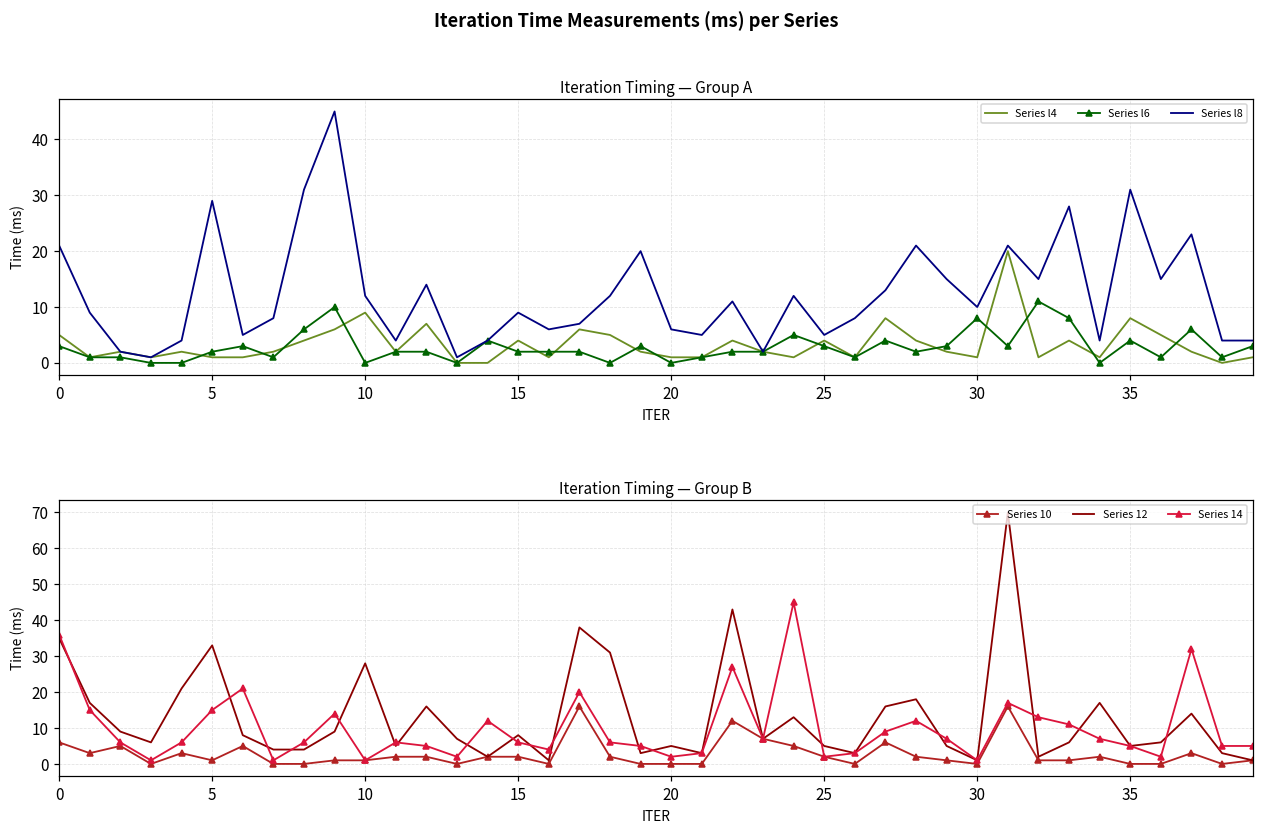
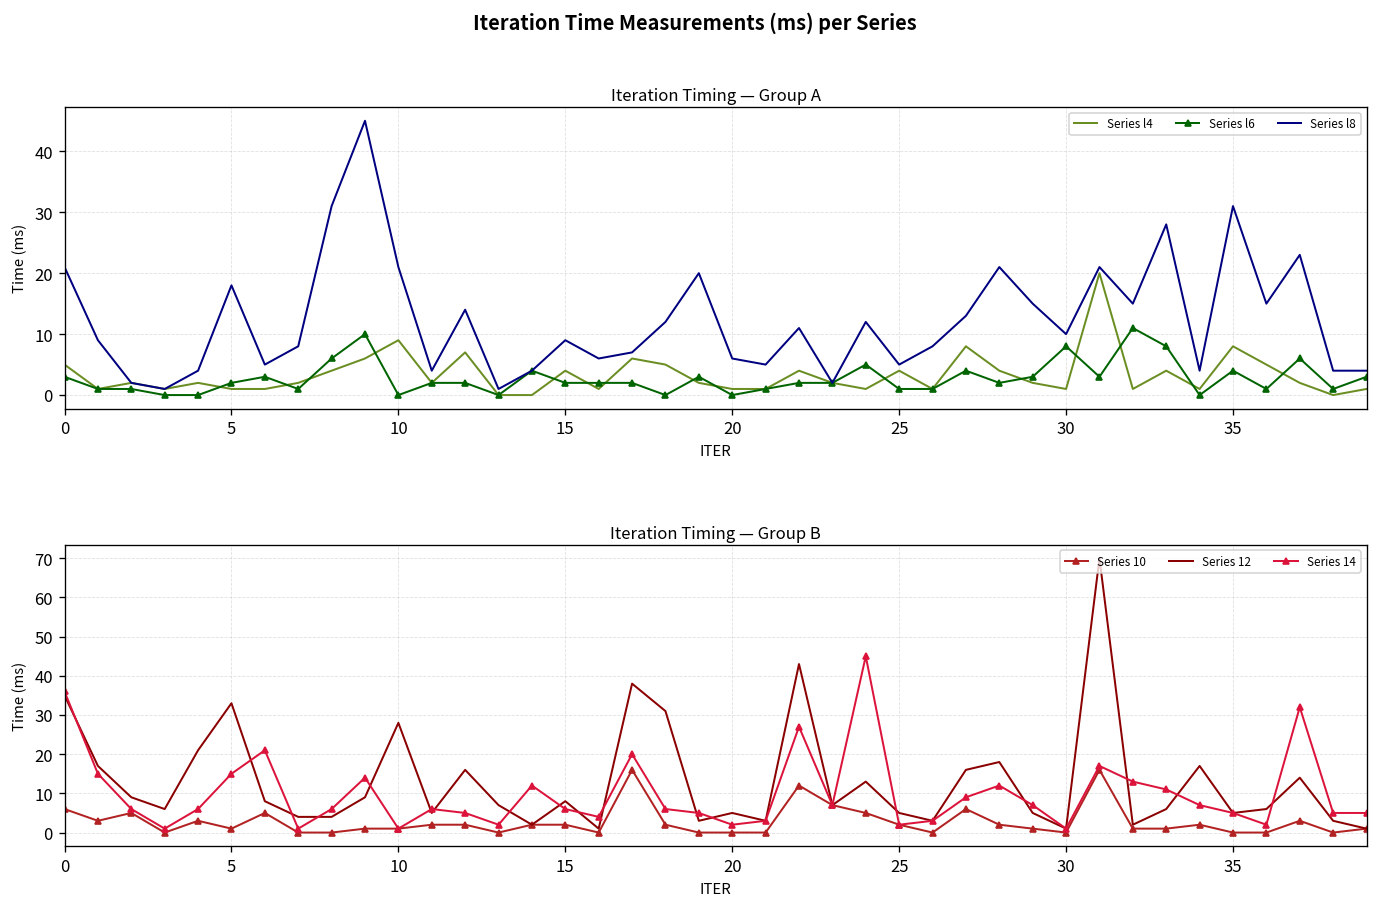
Iteration Timing — Group A, Series l8, 5: 29 -> 18
Iteration Timing — Group A, Series l8, 10: 12 -> 21
Iteration Timing — Group A, Series l6, 25: 3 -> 1
